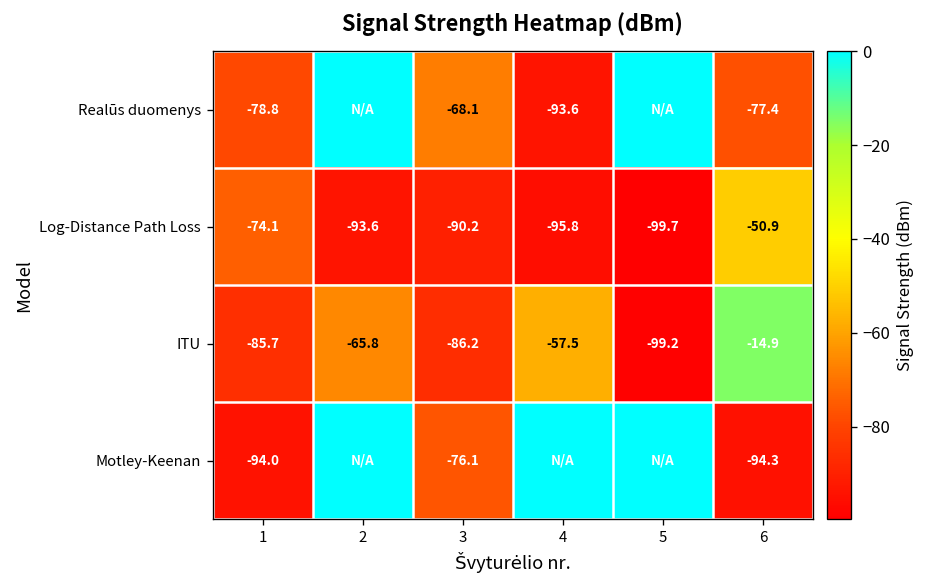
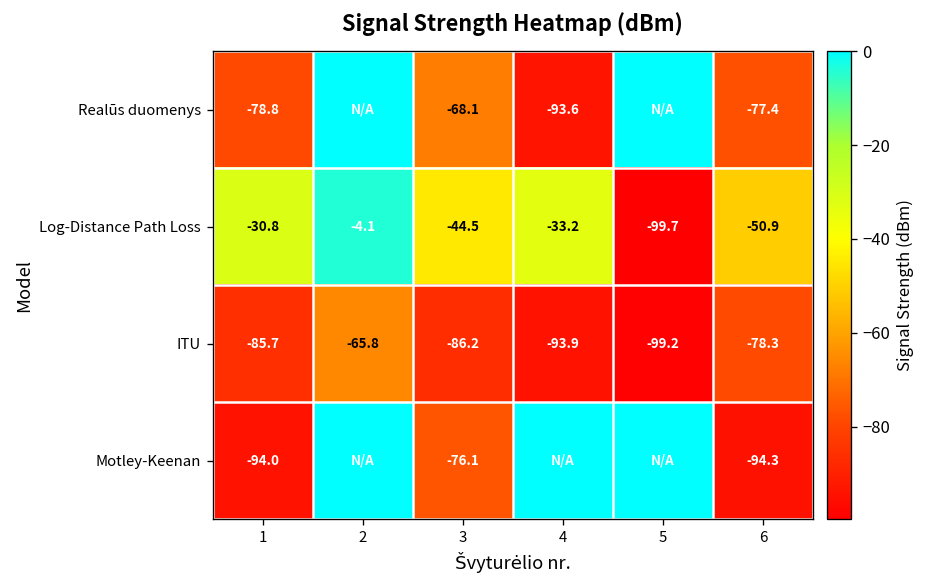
Log-Distance Path Loss, 1: -74.1 -> -30.8
Log-Distance Path Loss, 2: -93.6 -> -4.1
Log-Distance Path Loss, 3: -90.2 -> -44.5
Log-Distance Path Loss, 4: -95.8 -> -33.2
ITU, 4: -57.5 -> -93.9
ITU, 6: -14.9 -> -78.3
